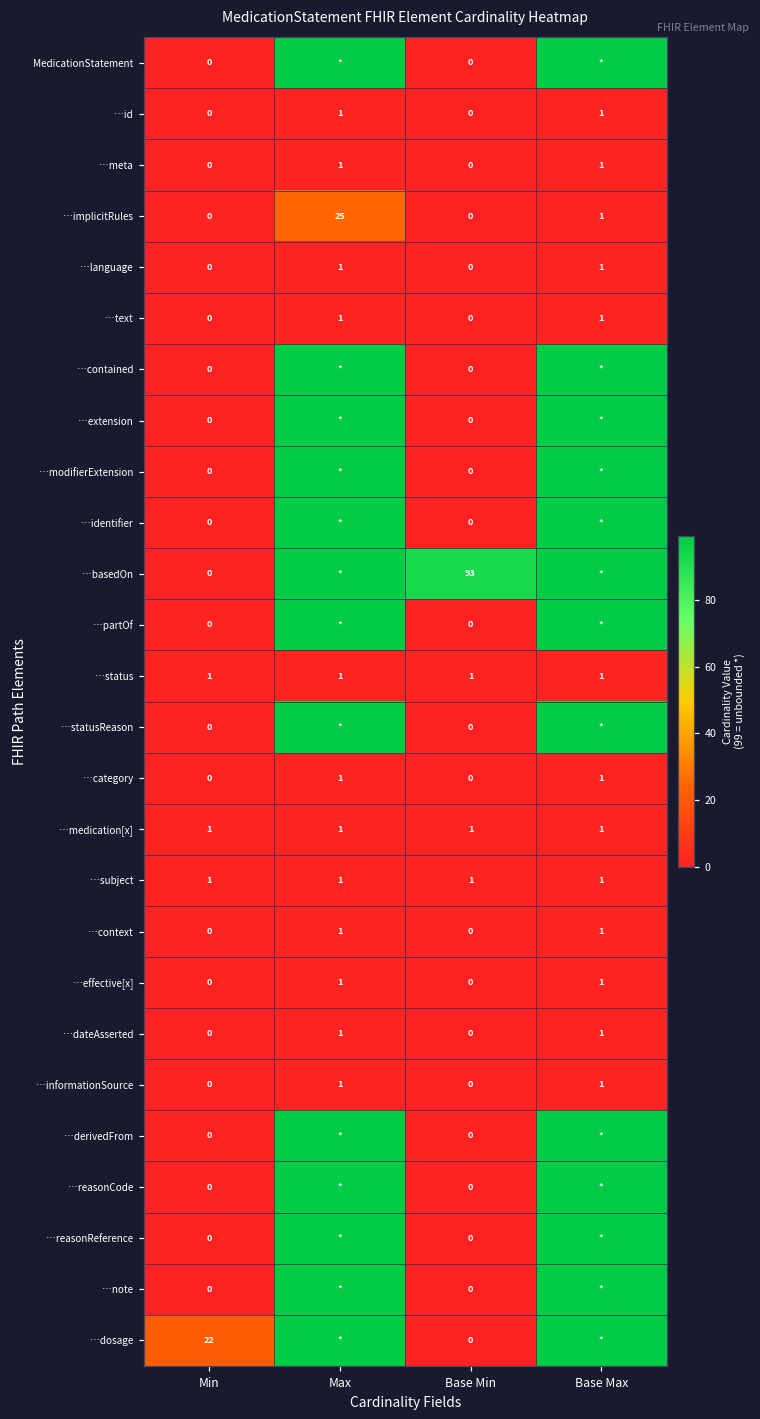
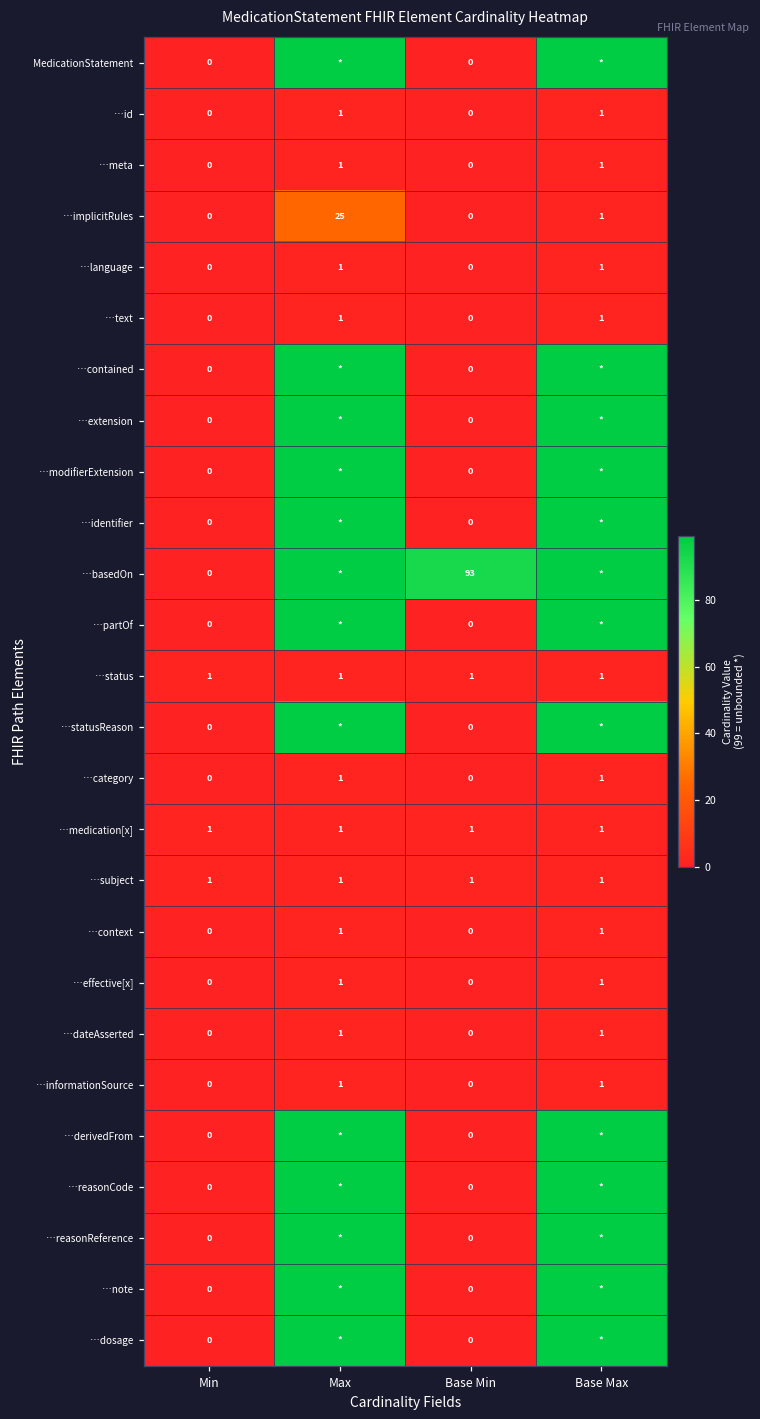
…dosage, Min: 22 -> 0
